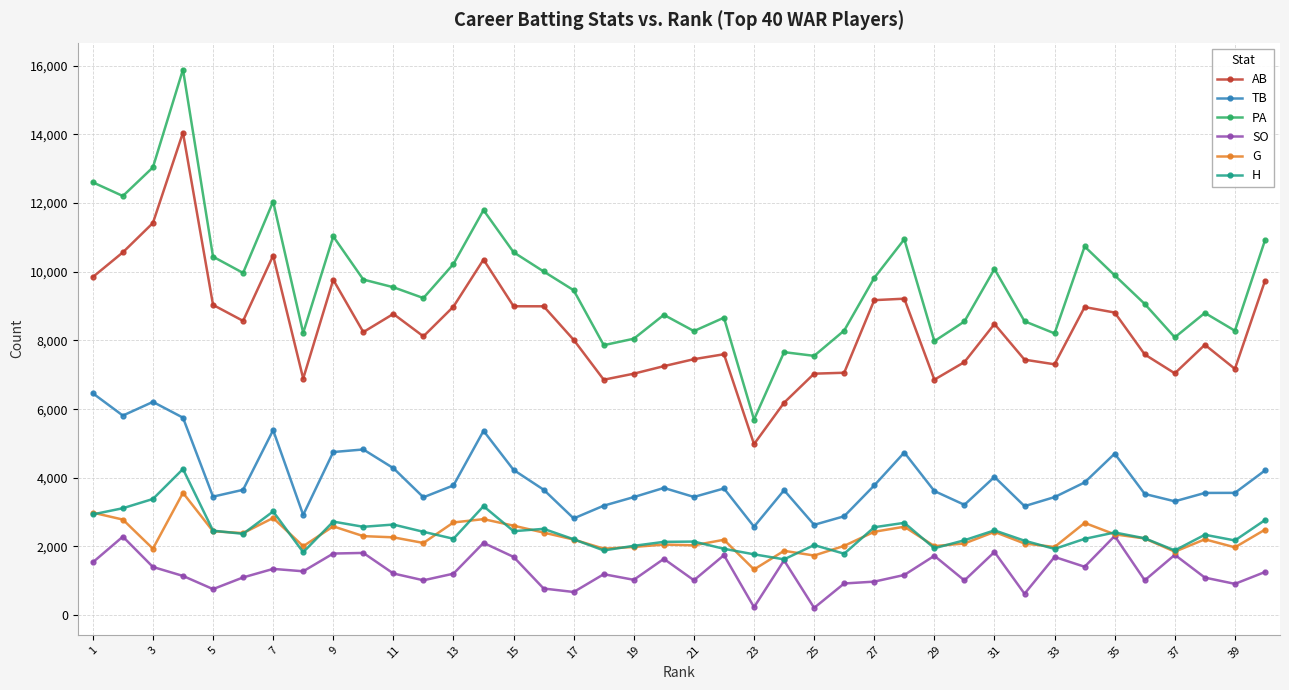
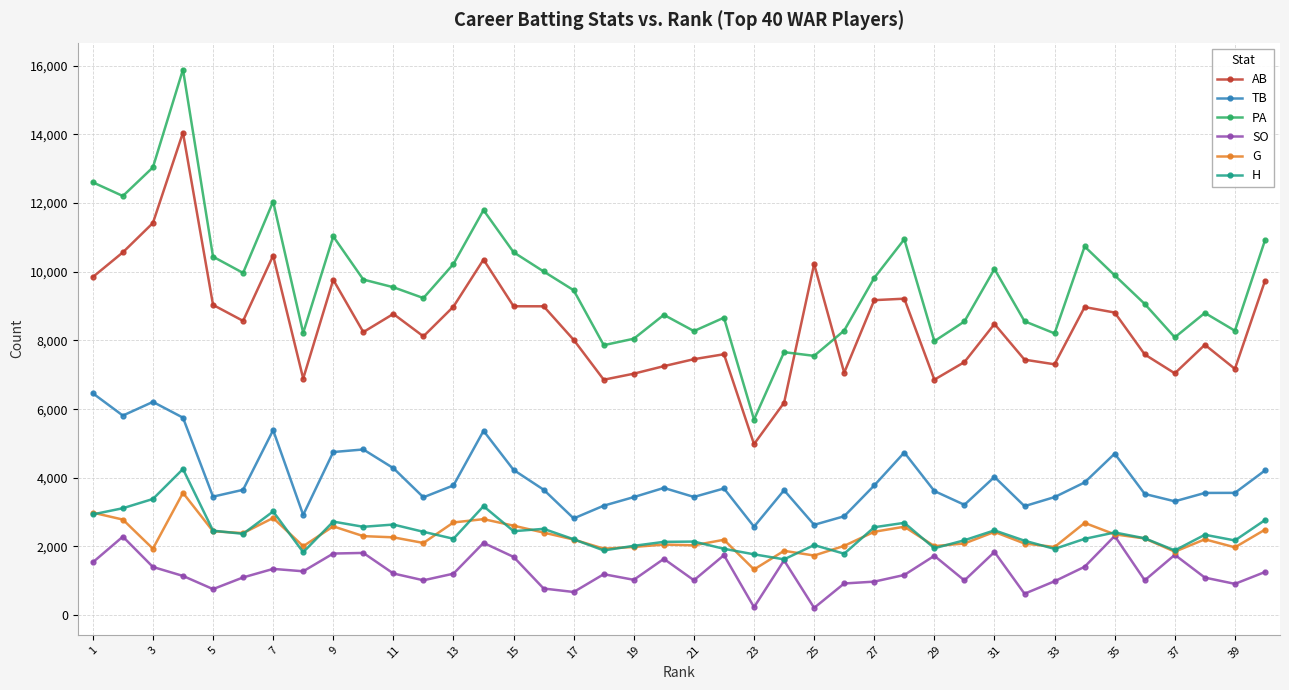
AB, 25: 7,000 -> 10,200
SO, 33: 1,700 -> 1,000
